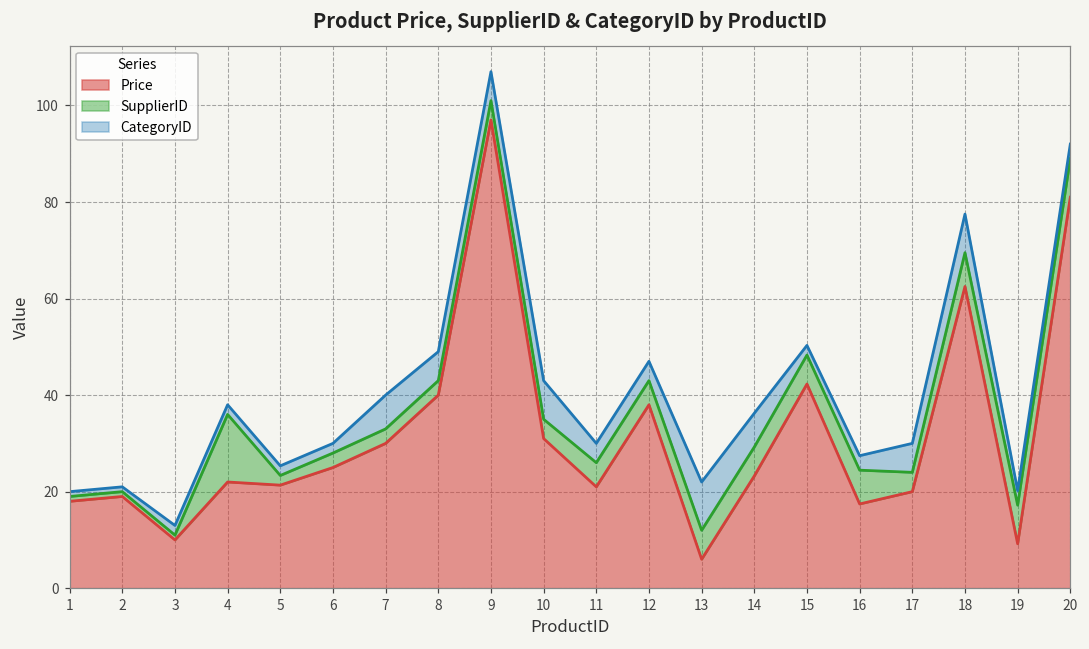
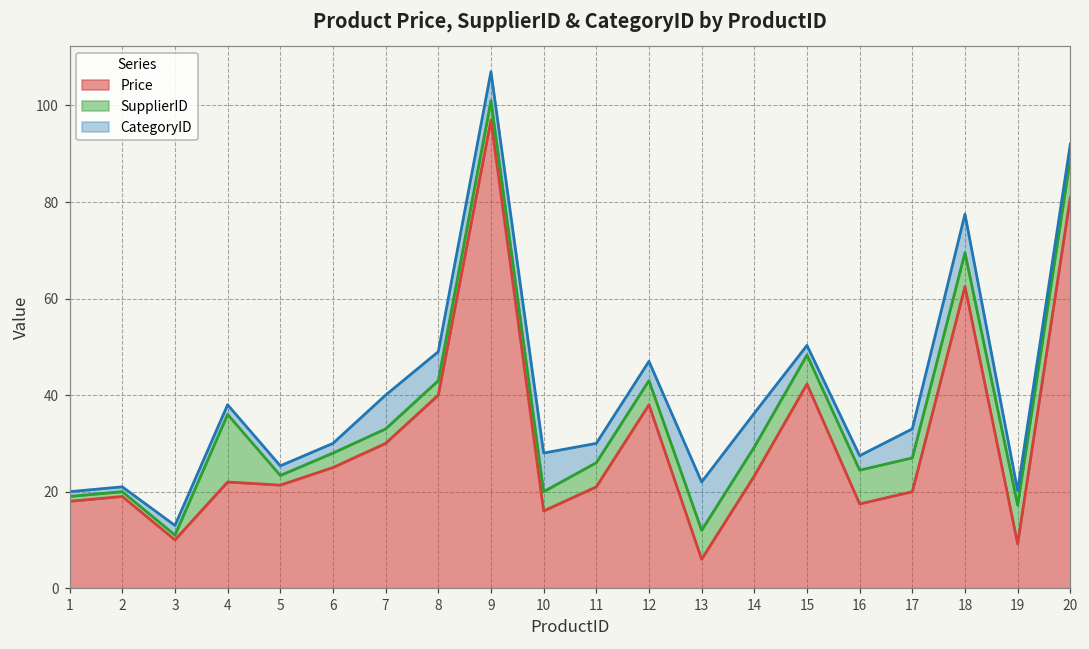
Price, 10: 31 -> 16
SupplierID, 17: 4 -> 7
